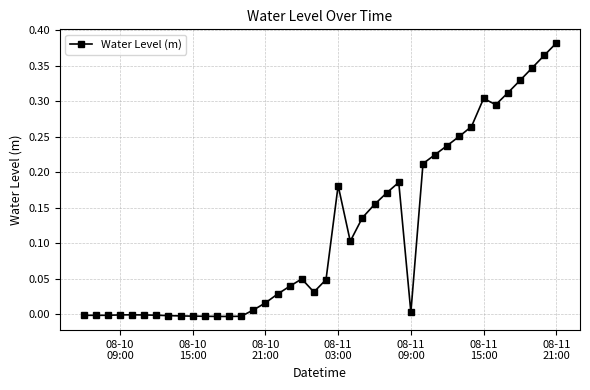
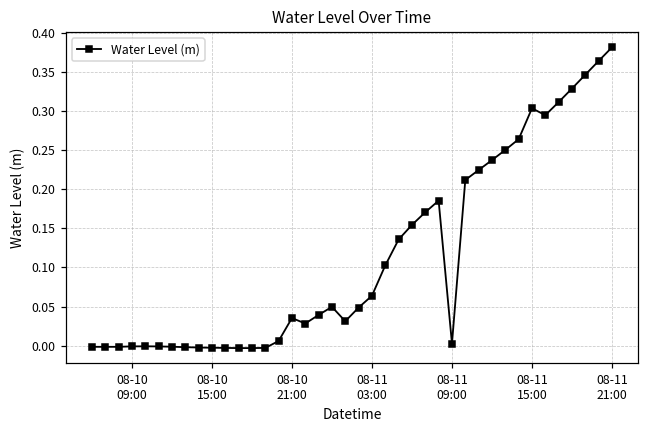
08-10 21:00: 0.02 -> 0.04
08-11 03:00: 0.18 -> 0.06
